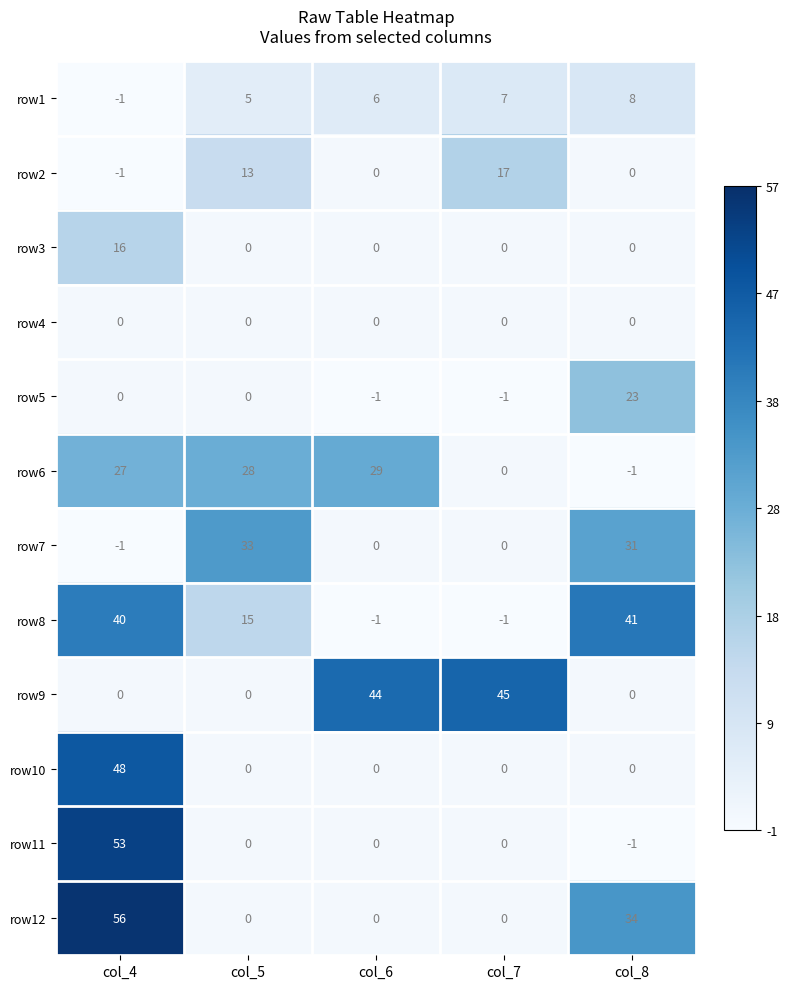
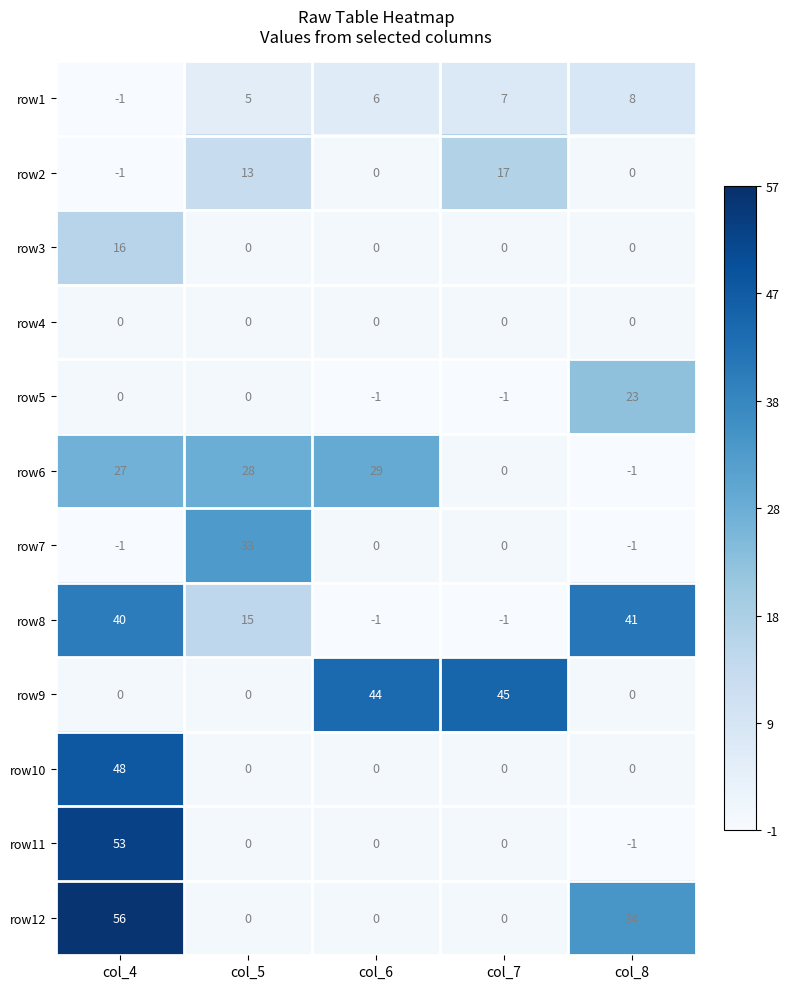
row7, col_8: 31 -> -1
